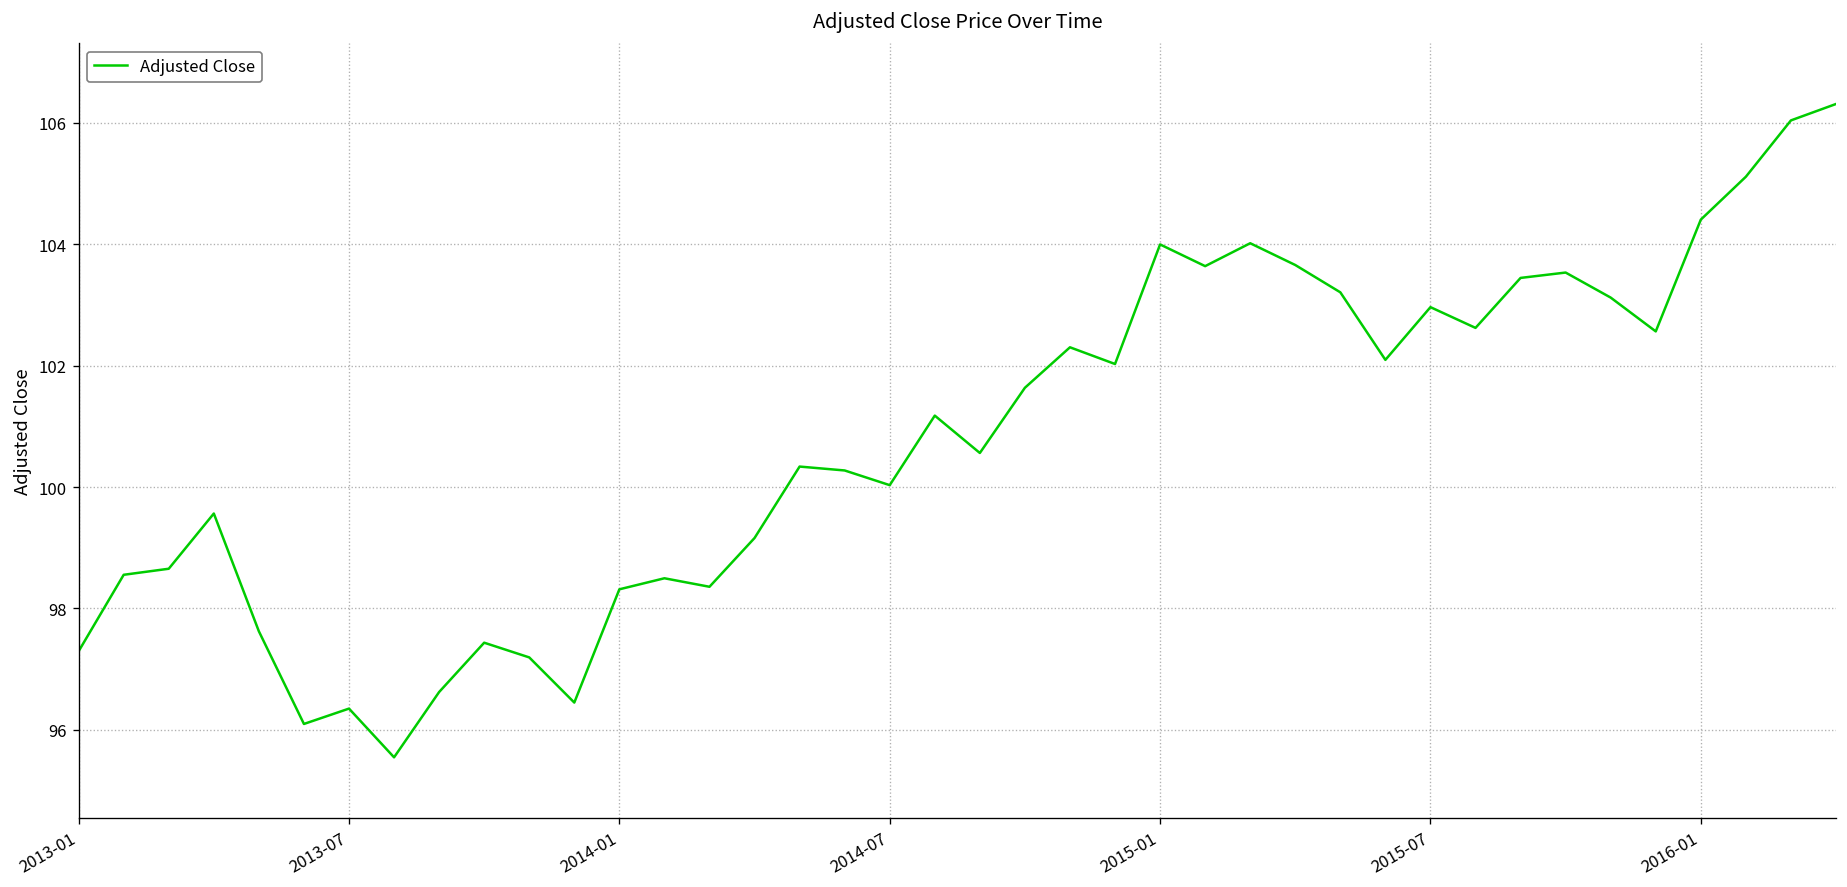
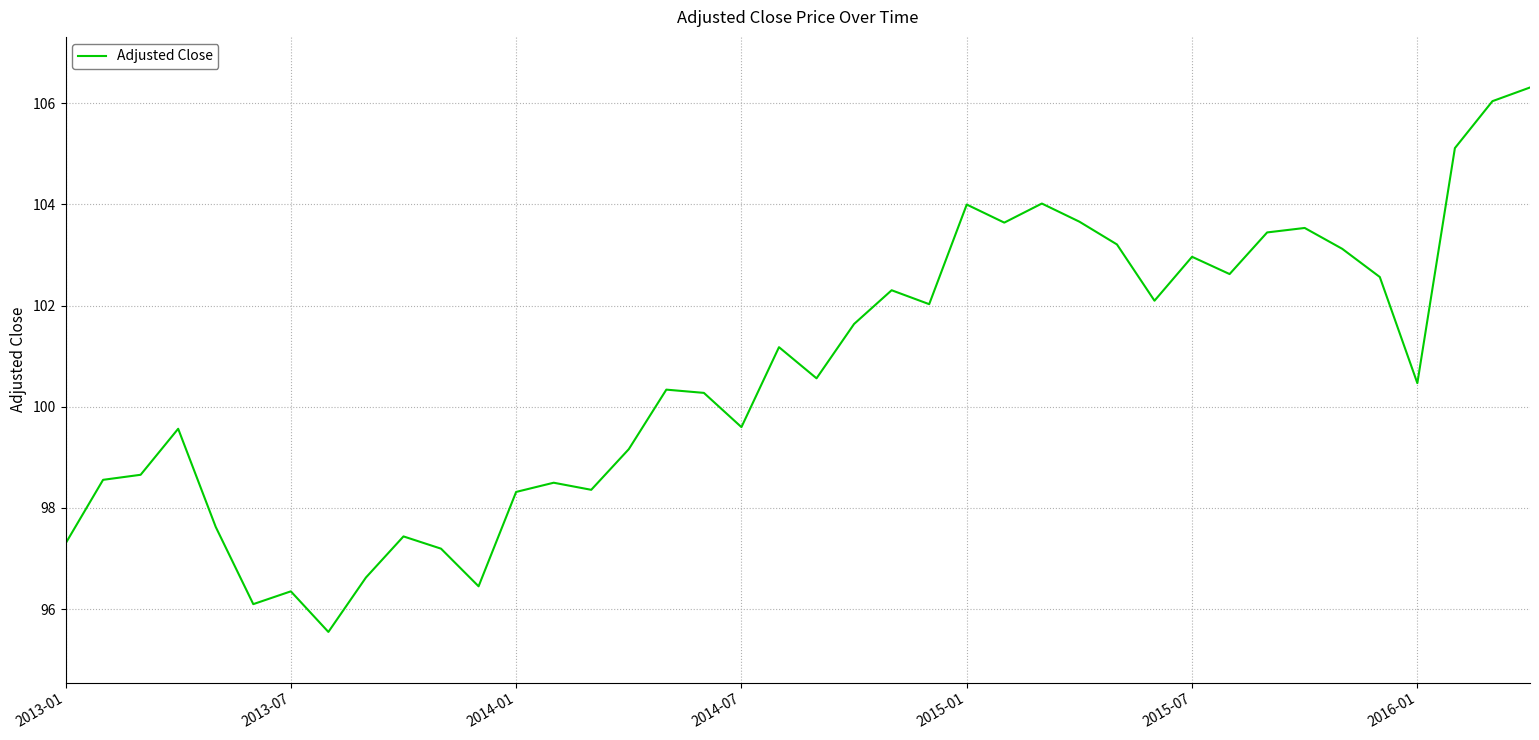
2014-07: 100.0 -> 99.6
2016-01: 104.4 -> 100.5
